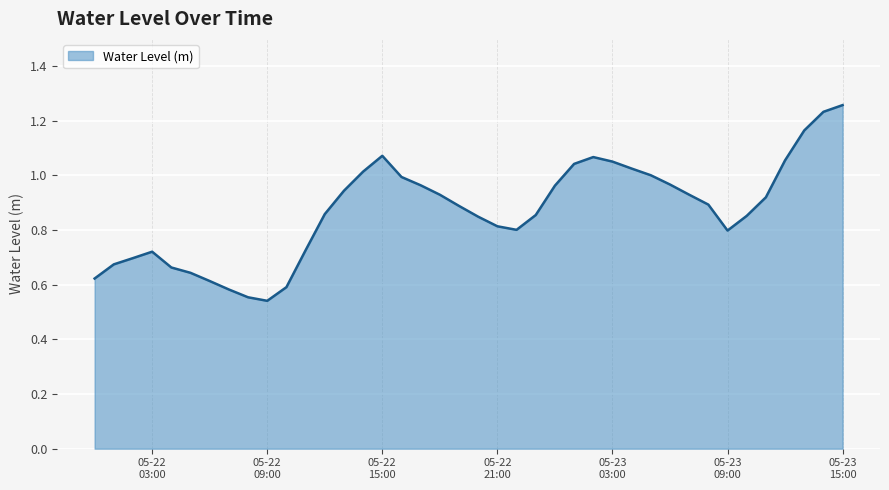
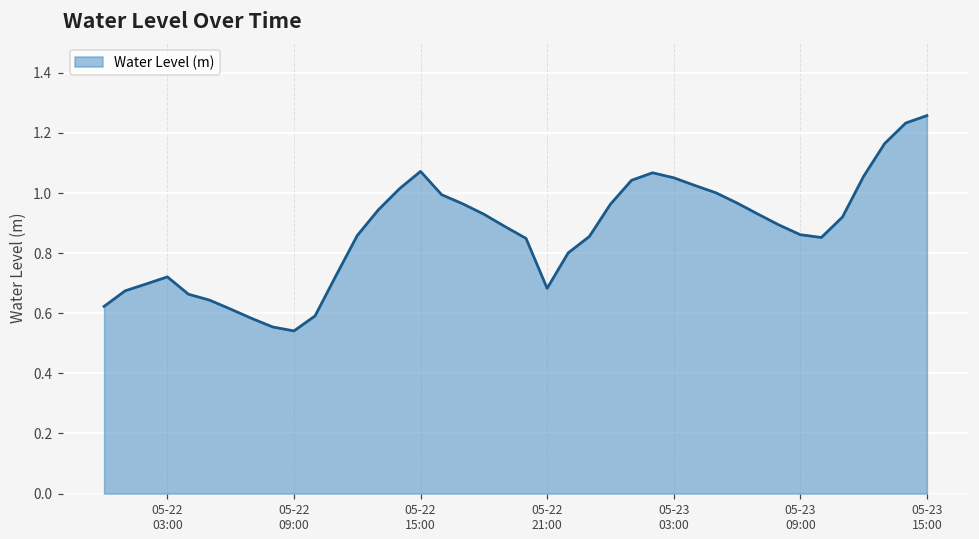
05-22 21:00: 0.81 -> 0.68
05-23 09:00: 0.80 -> 0.86
